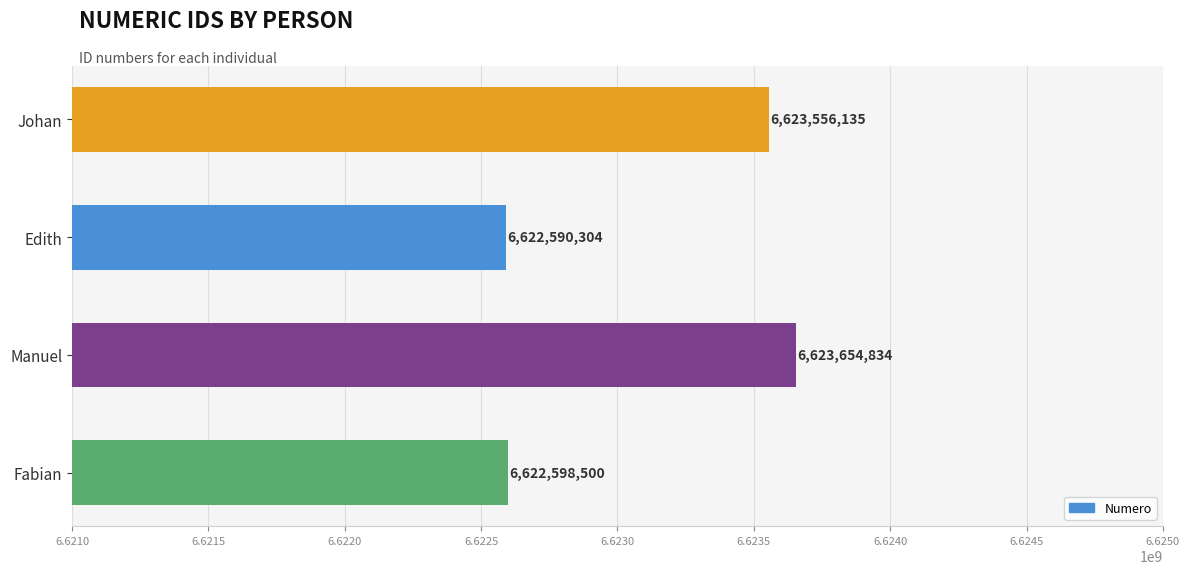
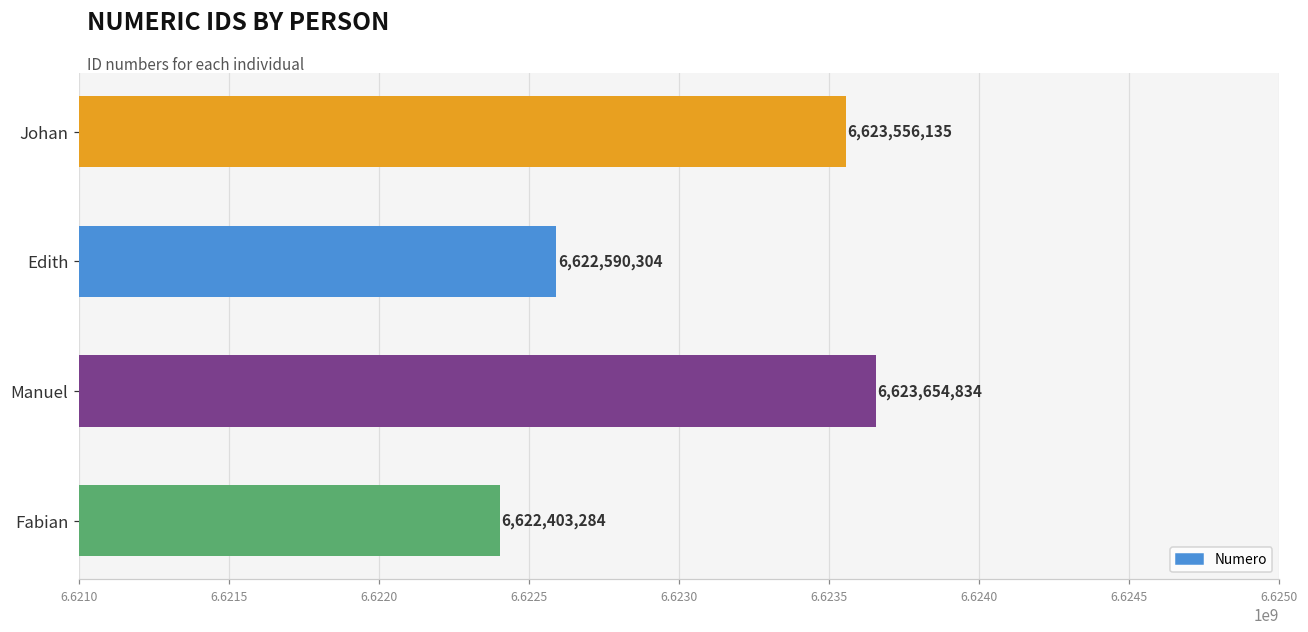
Fabian: 6,622,598,500 -> 6,622,403,284
